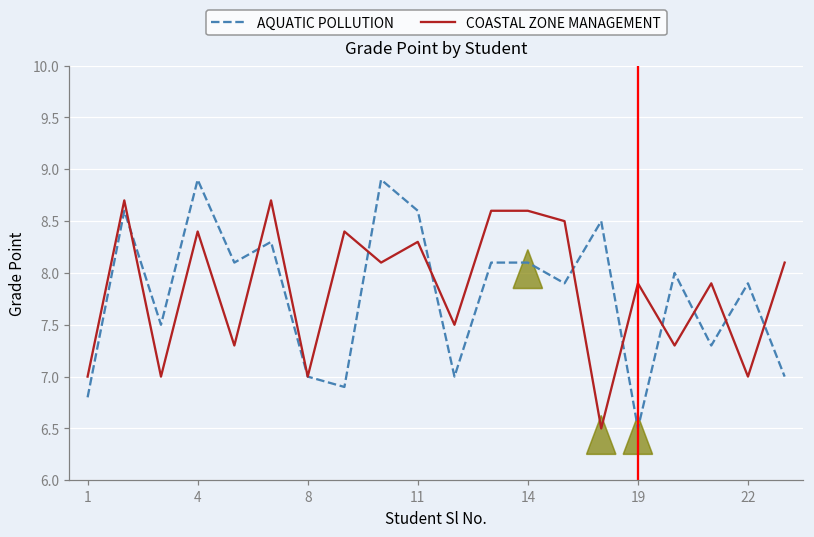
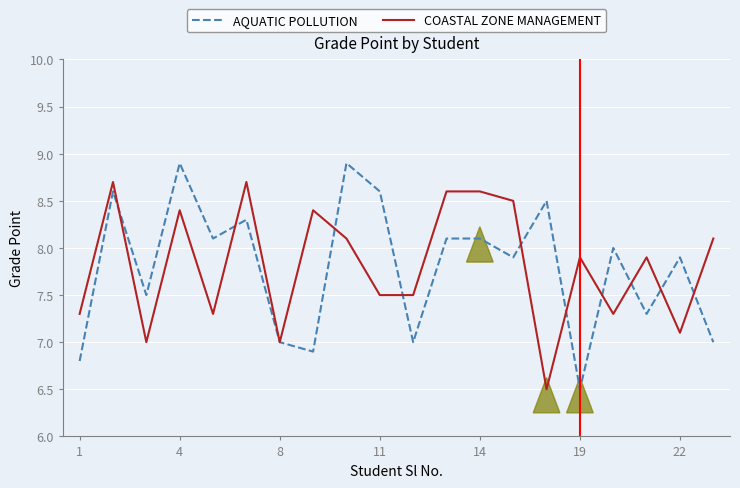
COASTAL ZONE MANAGEMENT, 1: 7.0 -> 7.3
COASTAL ZONE MANAGEMENT, 11: 8.3 -> 7.5
COASTAL ZONE MANAGEMENT, 22: 7.0 -> 7.1
